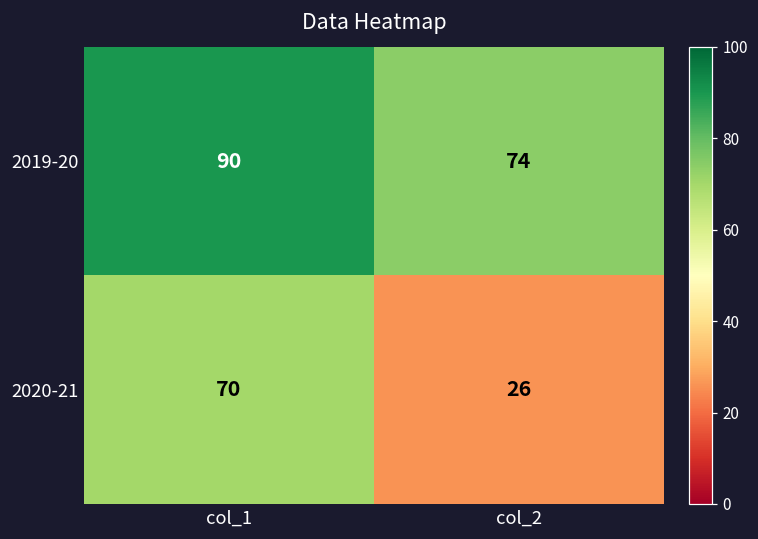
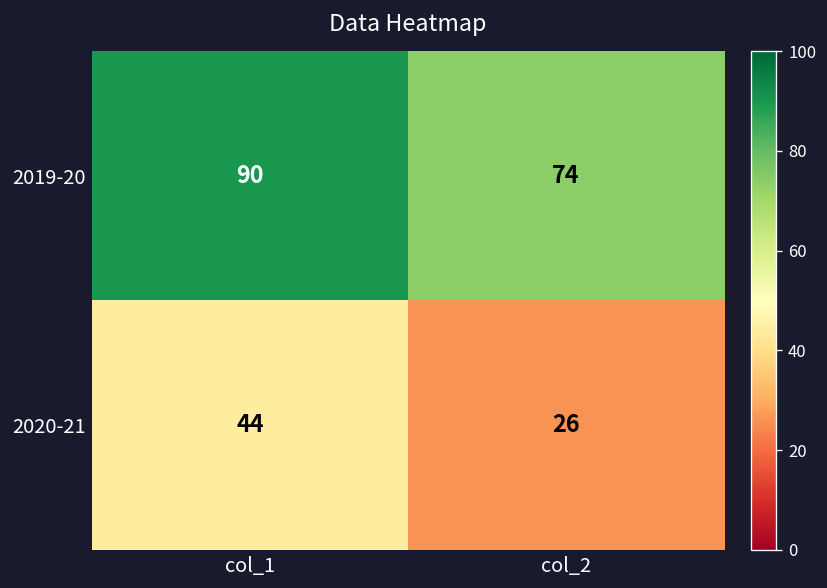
2020-21, col_1: 70 -> 44
